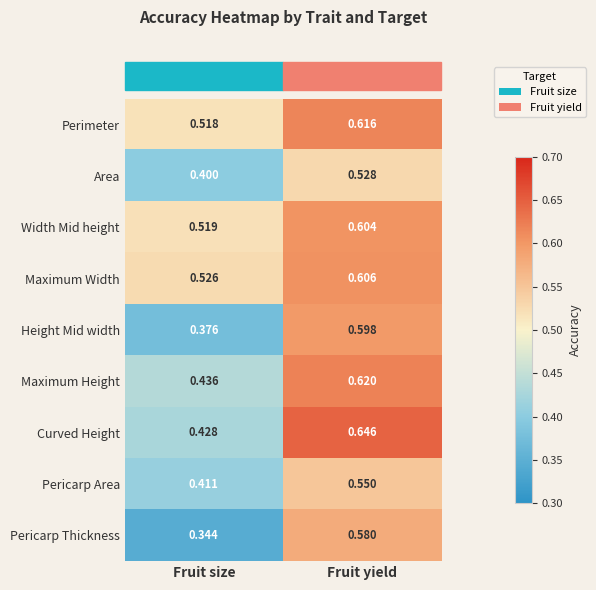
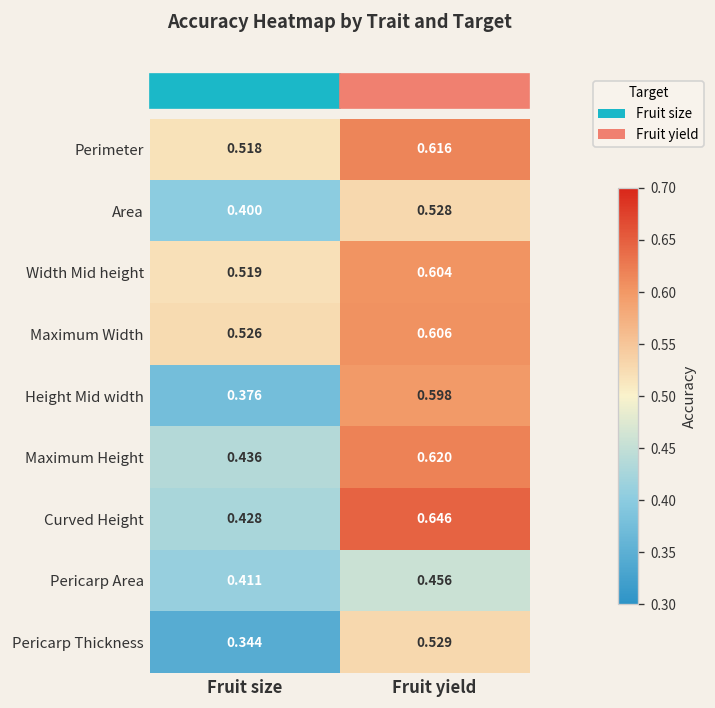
Pericarp Area, Fruit yield: 0.550 -> 0.456
Pericarp Thickness, Fruit yield: 0.580 -> 0.529
